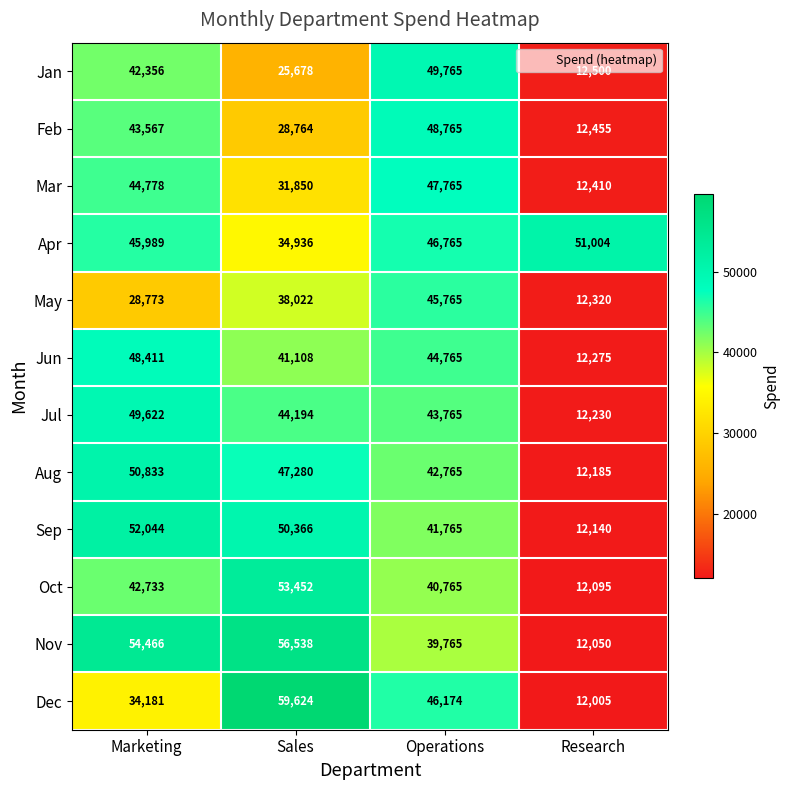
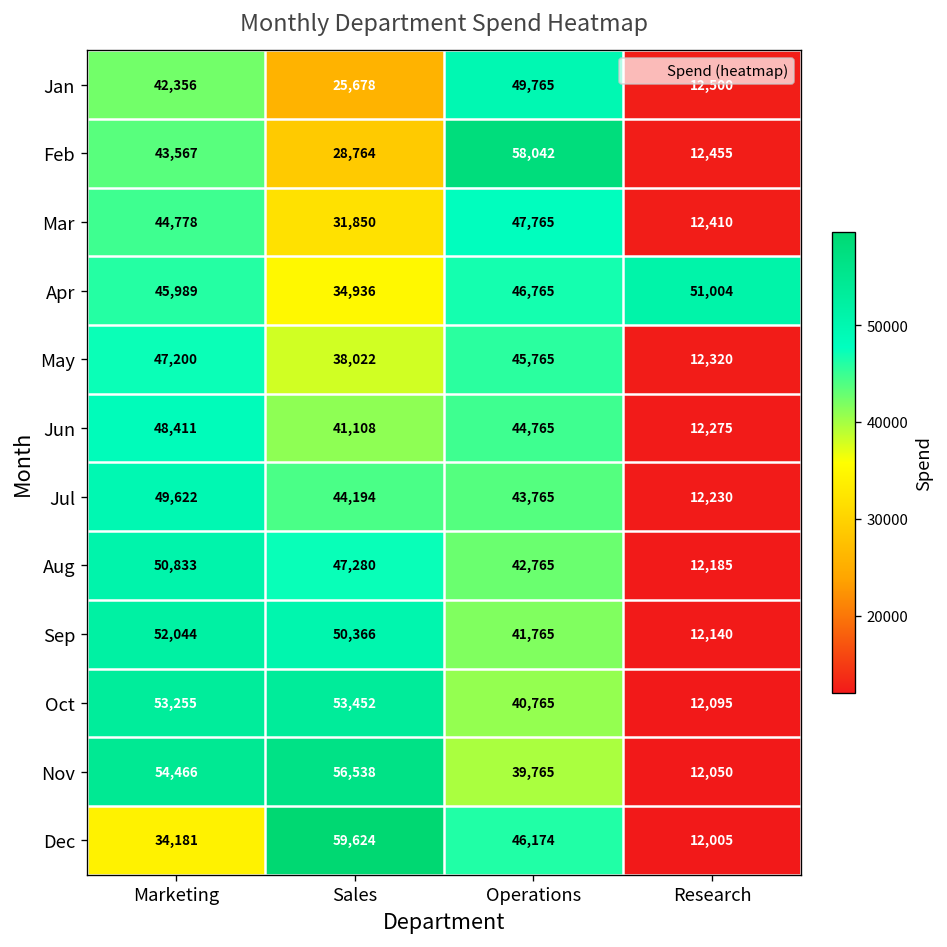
Feb, Operations: 48,765 -> 58,042
May, Marketing: 28,773 -> 47,200
Oct, Marketing: 42,733 -> 53,255
